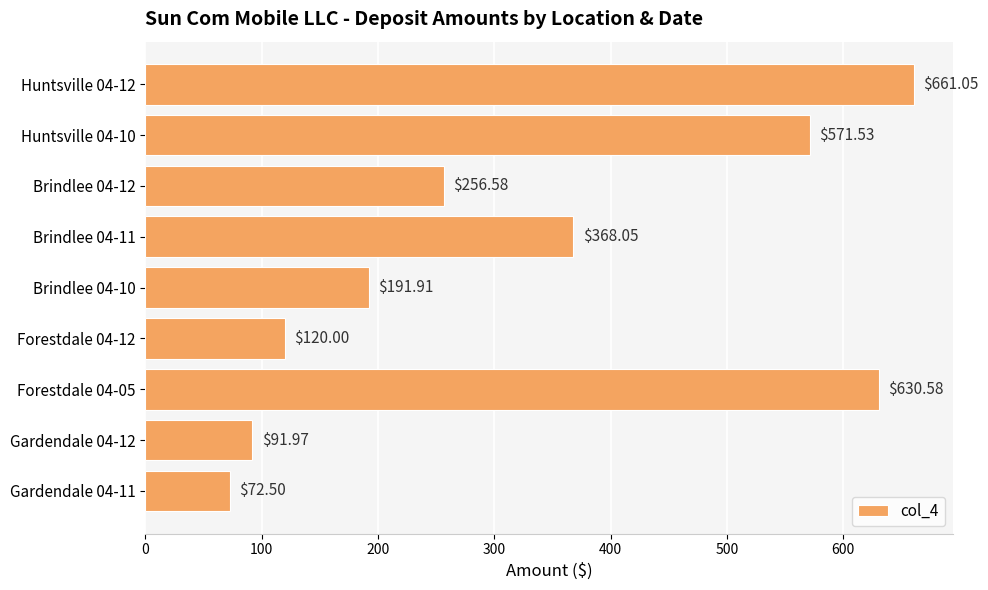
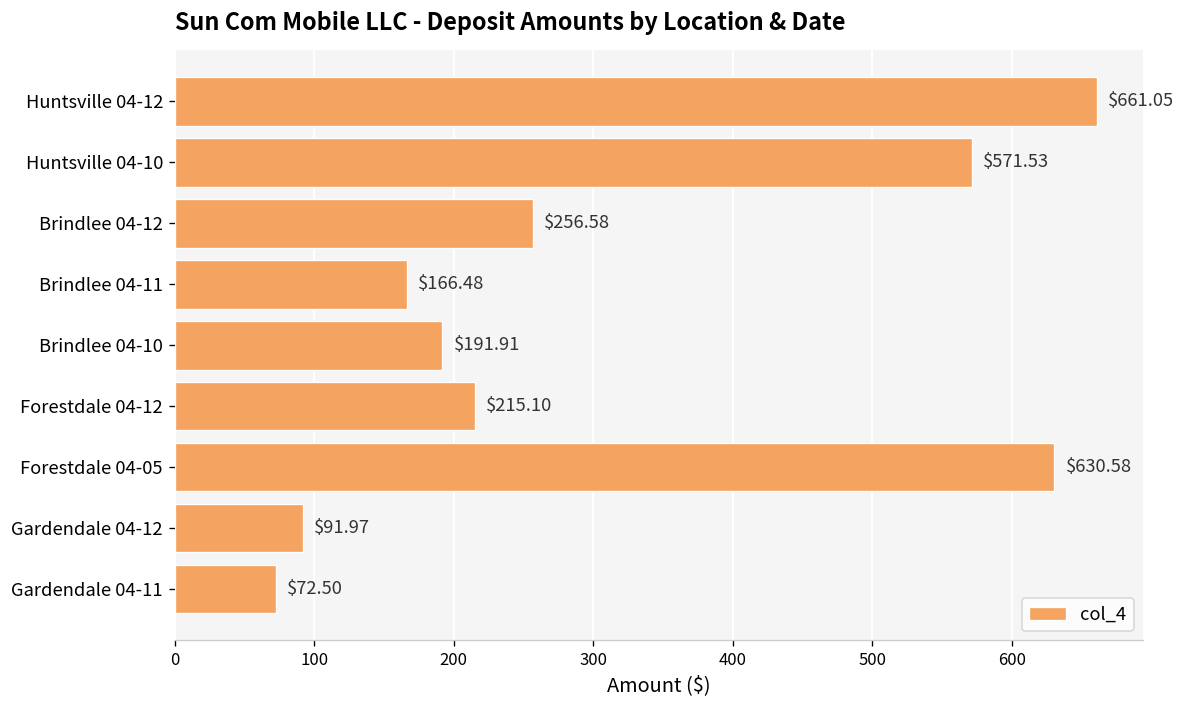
Brindlee 04-11: $368.05 -> $166.48
Forestdale 04-12: $120.00 -> $215.10
